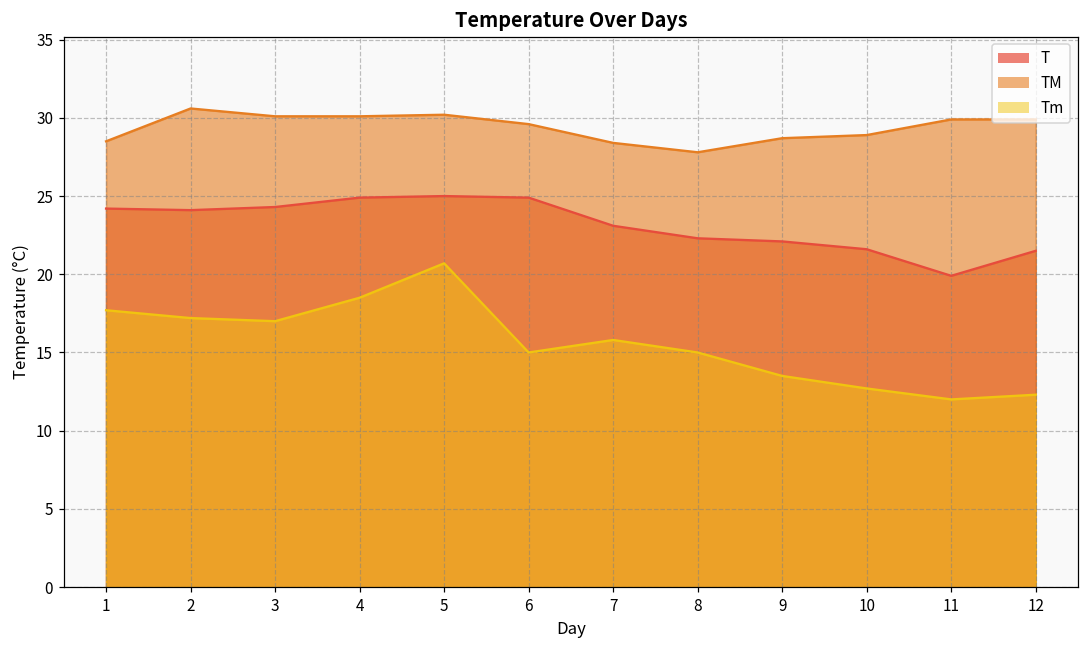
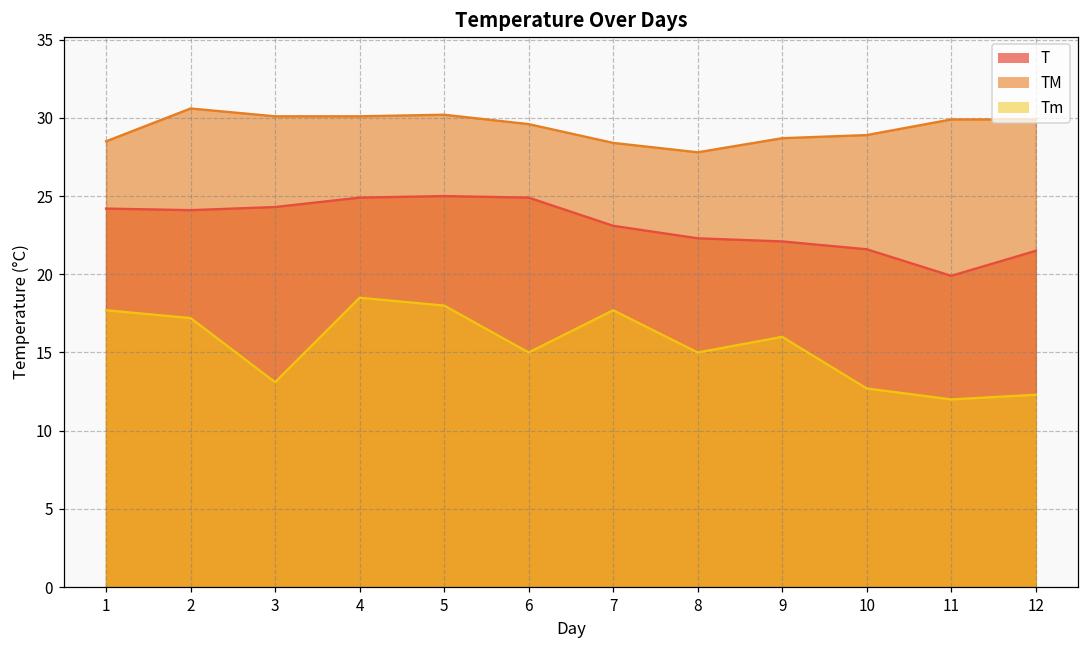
Tm, 3: 17.0 -> 13.1
Tm, 5: 20.7 -> 18.0
Tm, 7: 15.8 -> 17.7
Tm, 9: 13.5 -> 16.0
